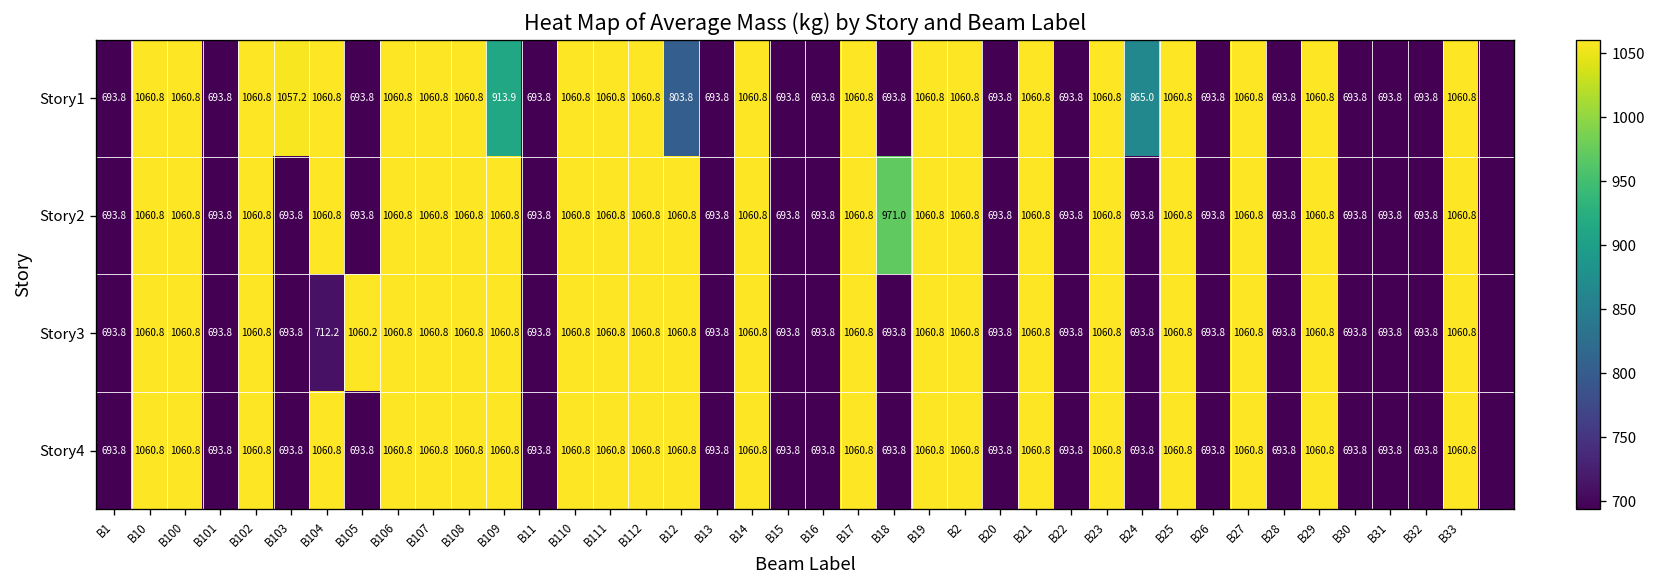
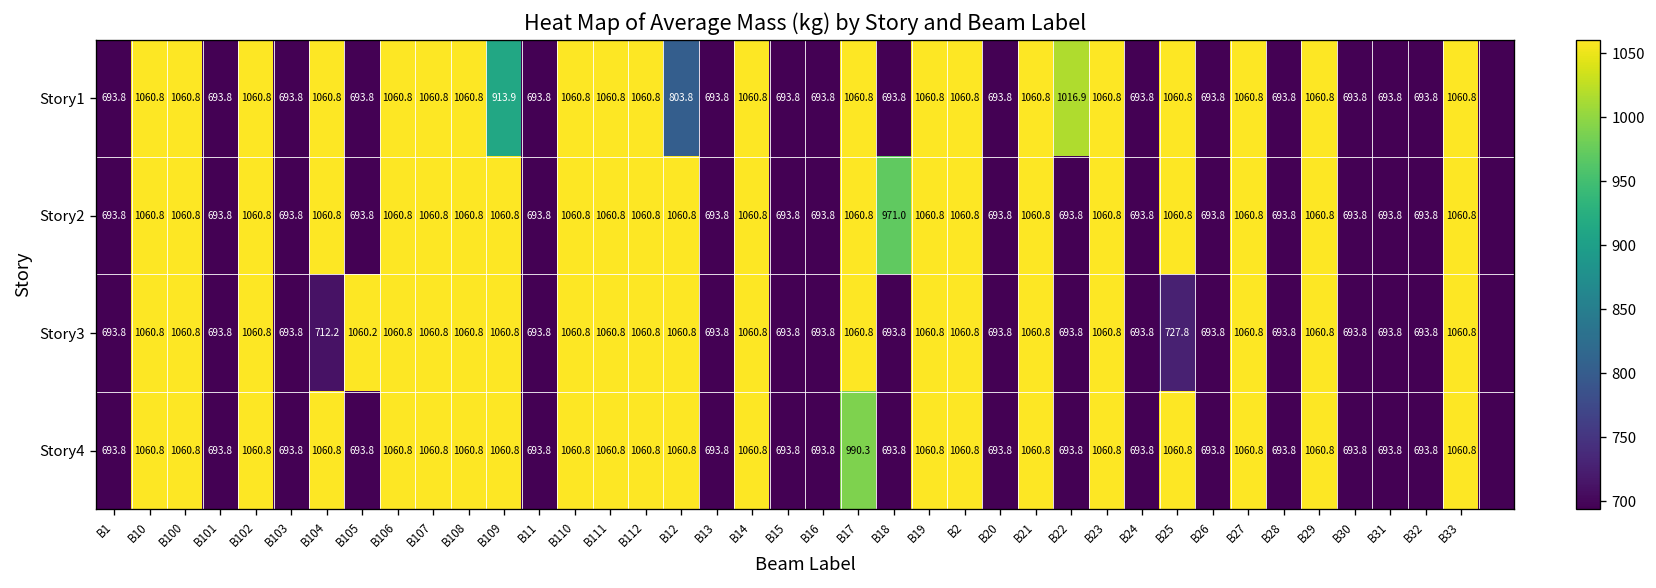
Story1, B103: 1057.2 -> 693.8
Story1, B22: 693.8 -> 1016.9
Story1, B24: 865.0 -> 693.8
Story3, B25: 1060.8 -> 727.8
Story4, B17: 1060.8 -> 990.3
